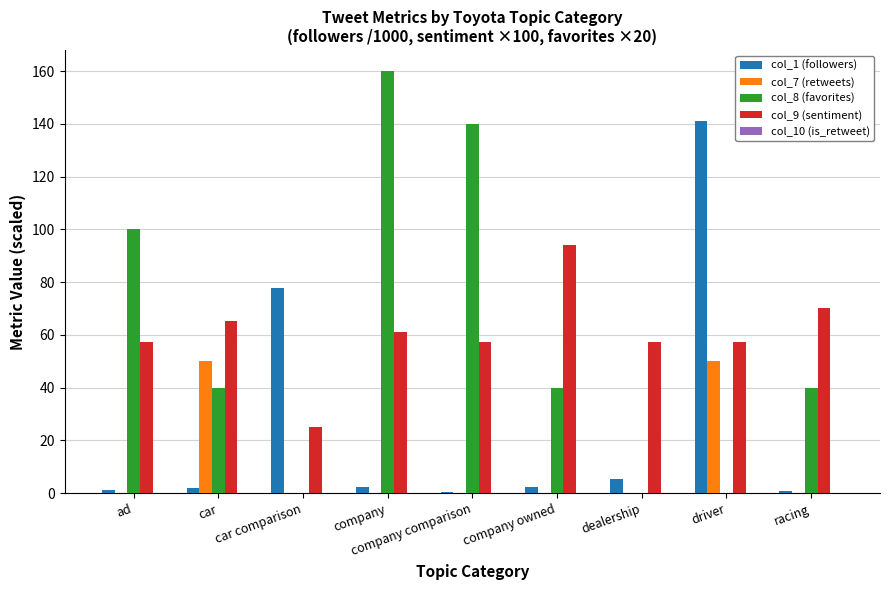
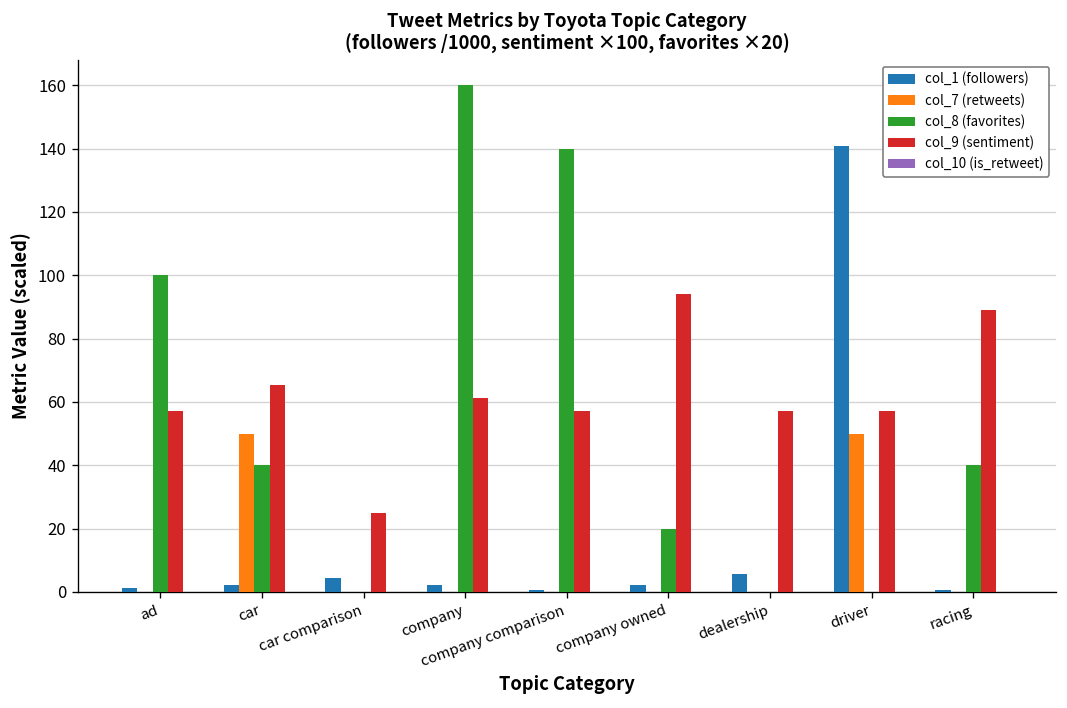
col_1 (followers), car comparison: 78 -> 4
col_8 (favorites), company owned: 40 -> 20
col_9 (sentiment), racing: 70 -> 89
